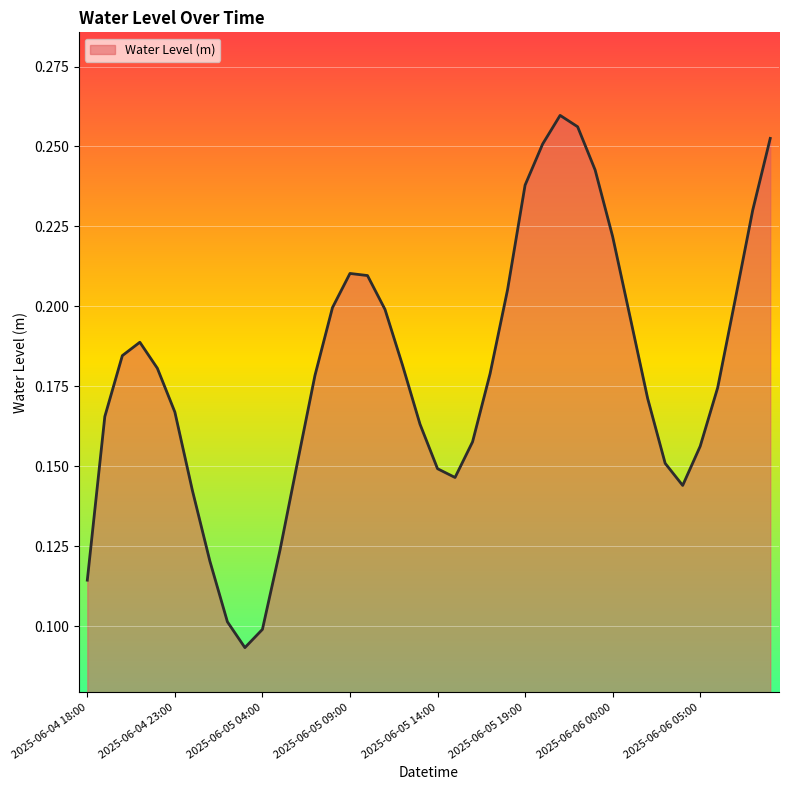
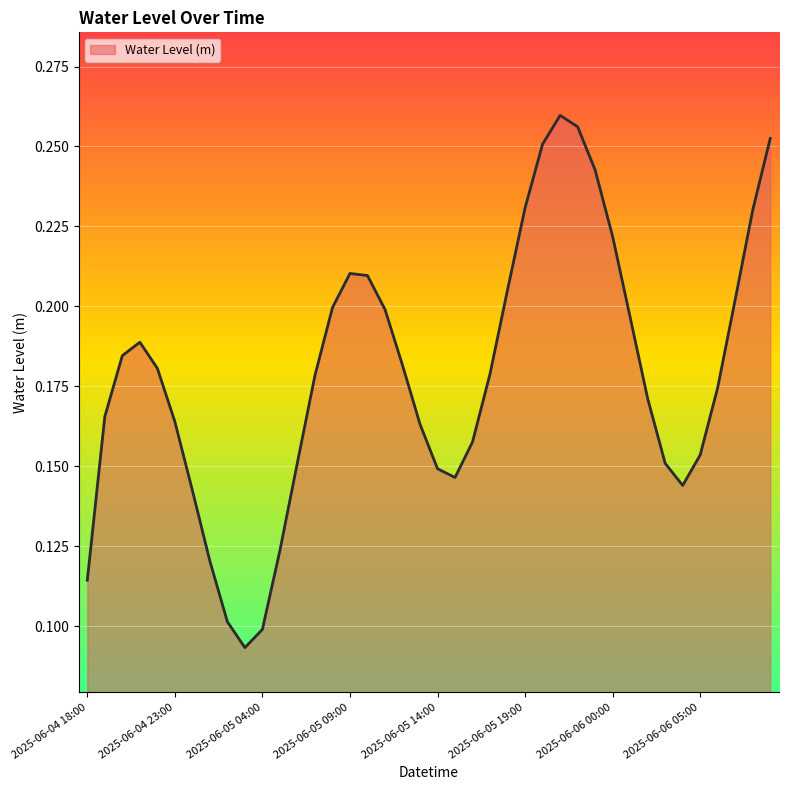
2025-06-04 23:00: 0.167 -> 0.164
2025-06-05 19:00: 0.238 -> 0.231
2025-06-06 05:00: 0.156 -> 0.154
